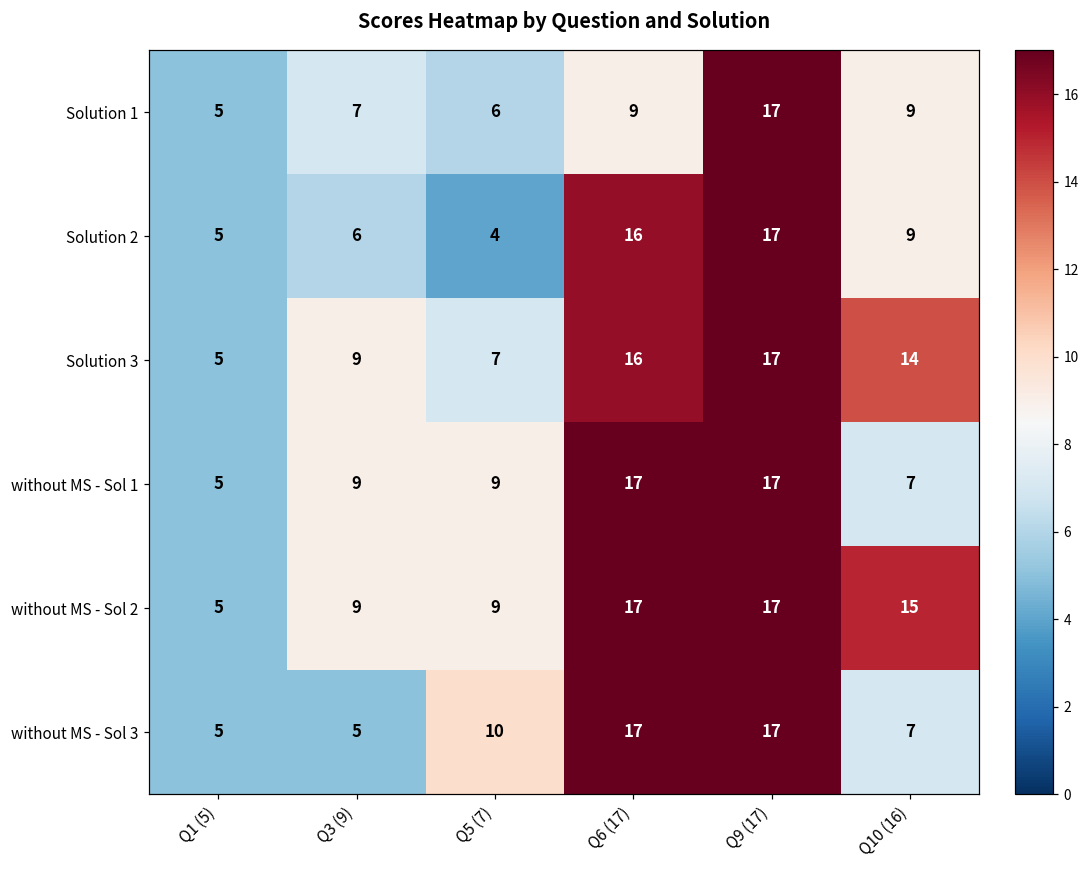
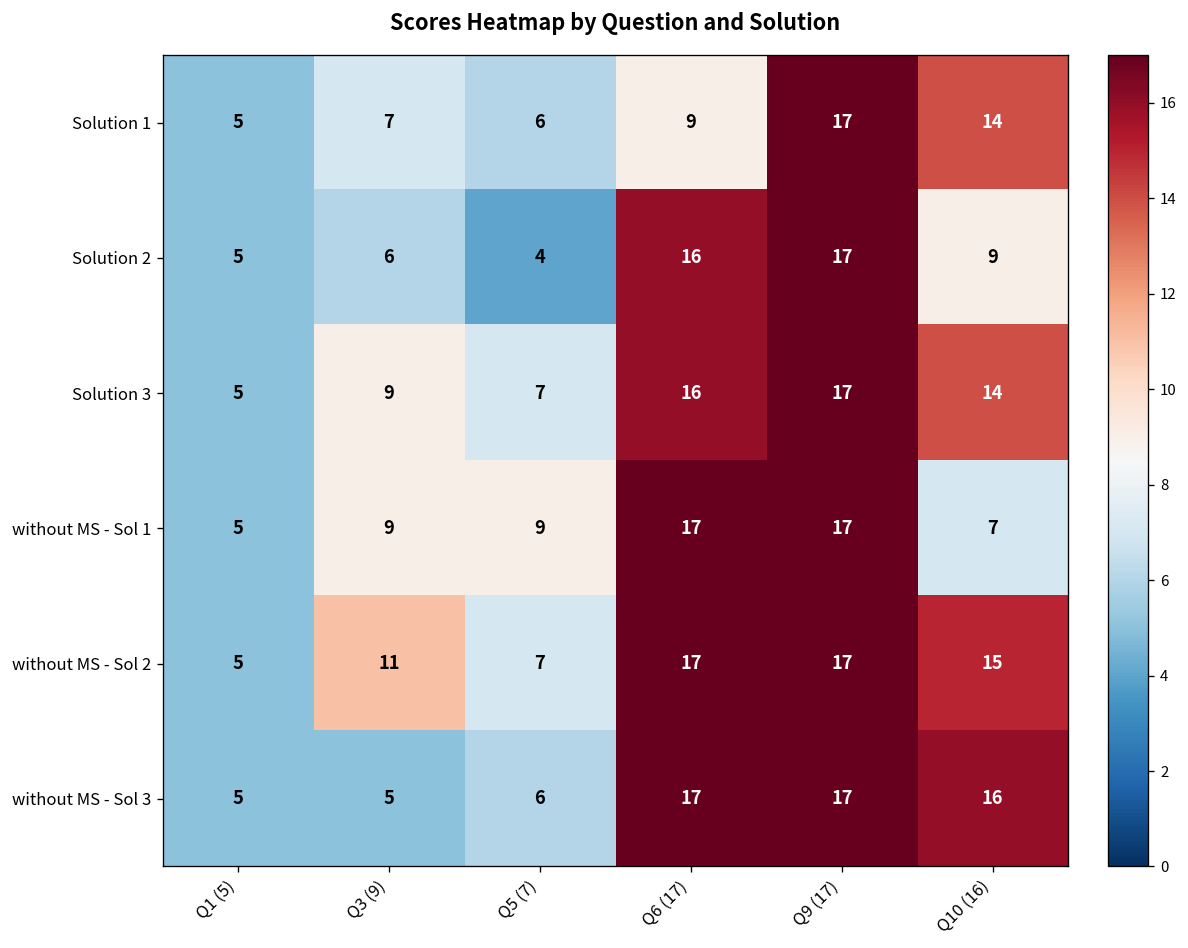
Solution 1, Q10 (16): 9 -> 14
without MS - Sol 2, Q3 (9): 9 -> 11
without MS - Sol 2, Q5 (7): 9 -> 7
without MS - Sol 3, Q5 (7): 10 -> 6
without MS - Sol 3, Q10 (16): 7 -> 16
